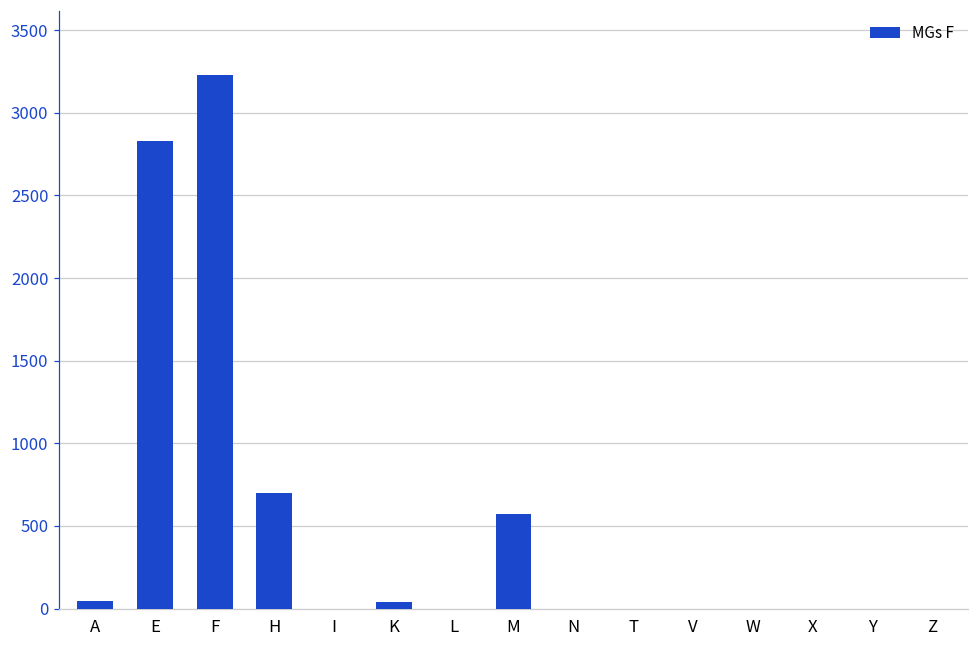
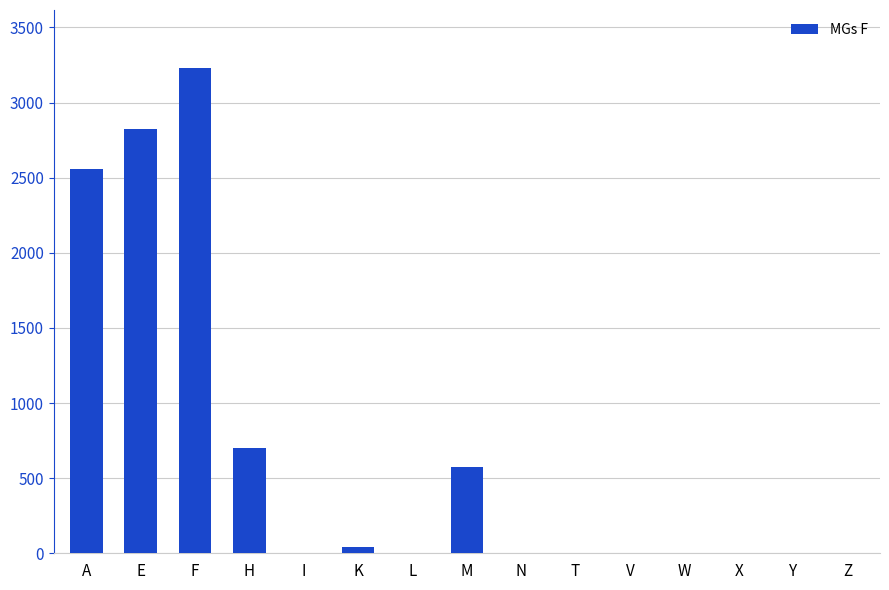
A: 50 -> 2560
